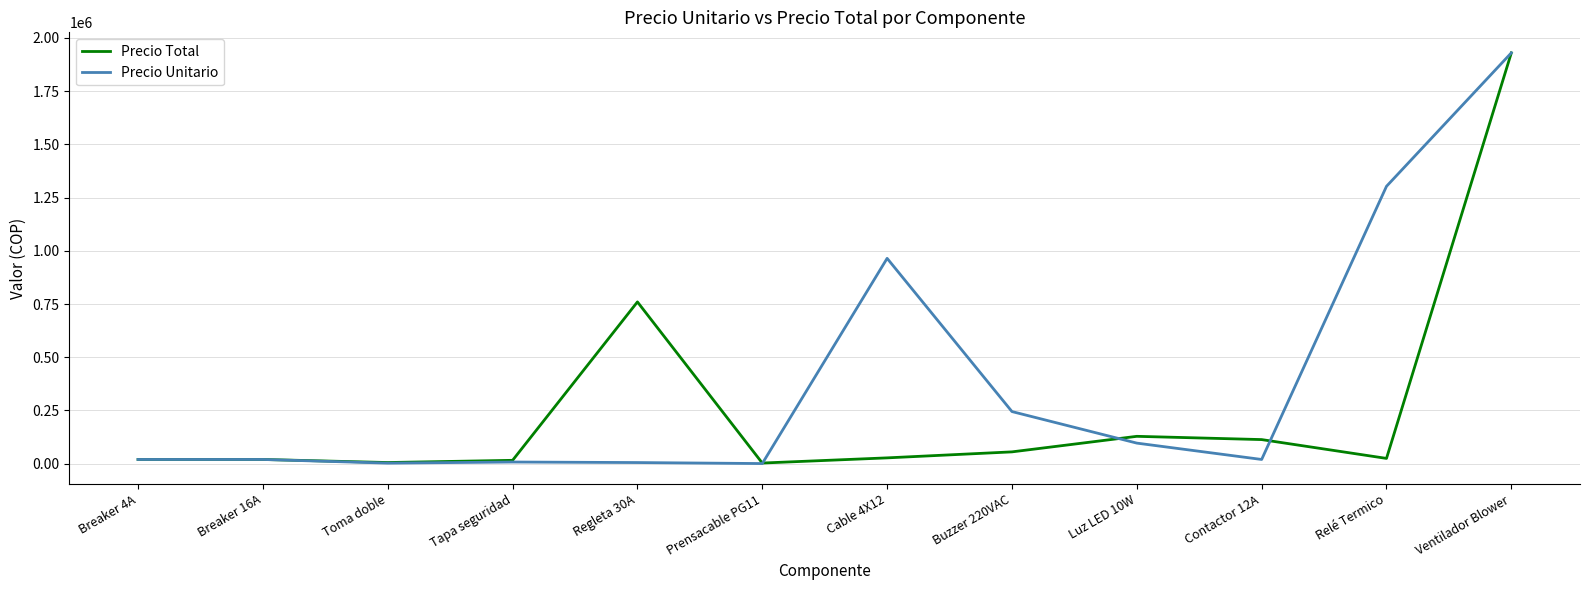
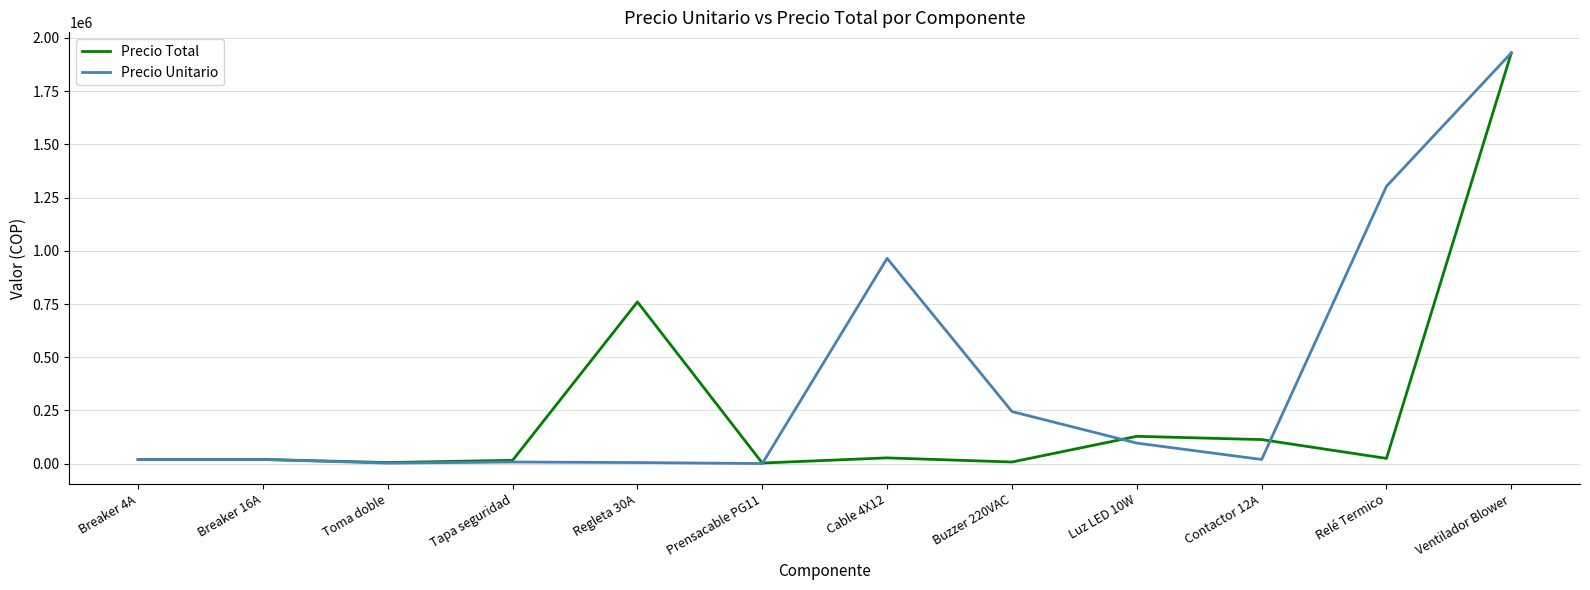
Precio Total, Buzzer 220VAC: 60000 -> 10000
